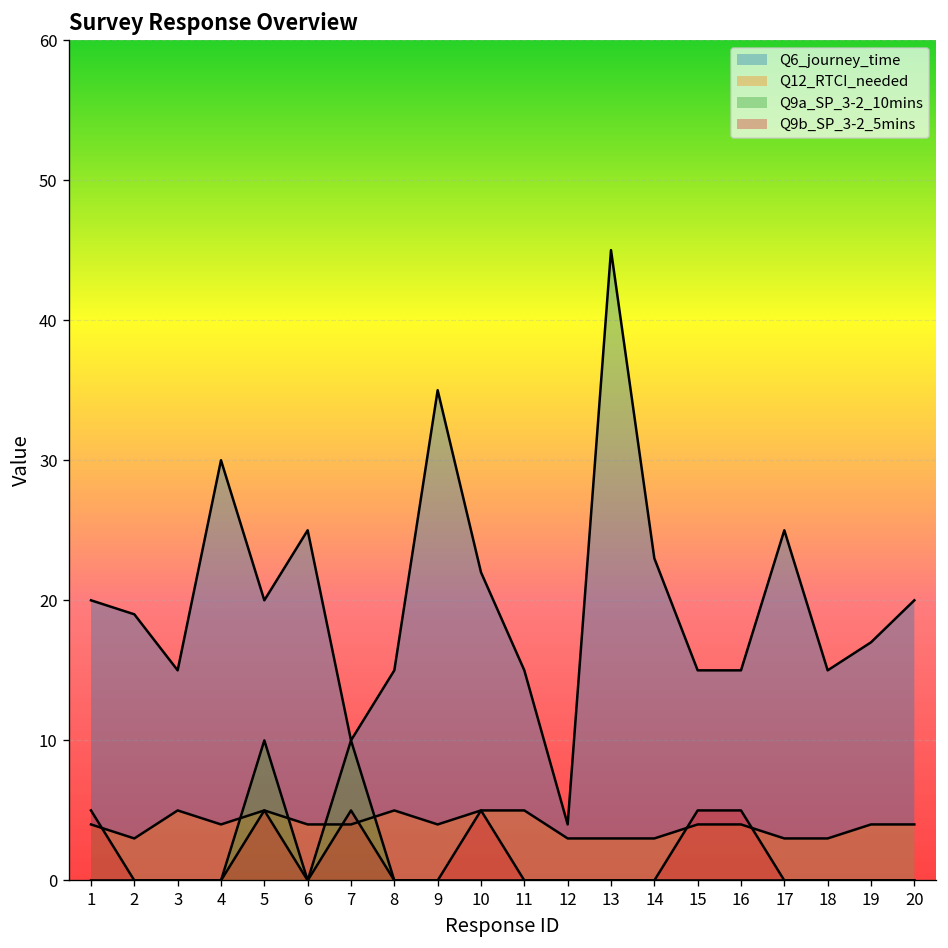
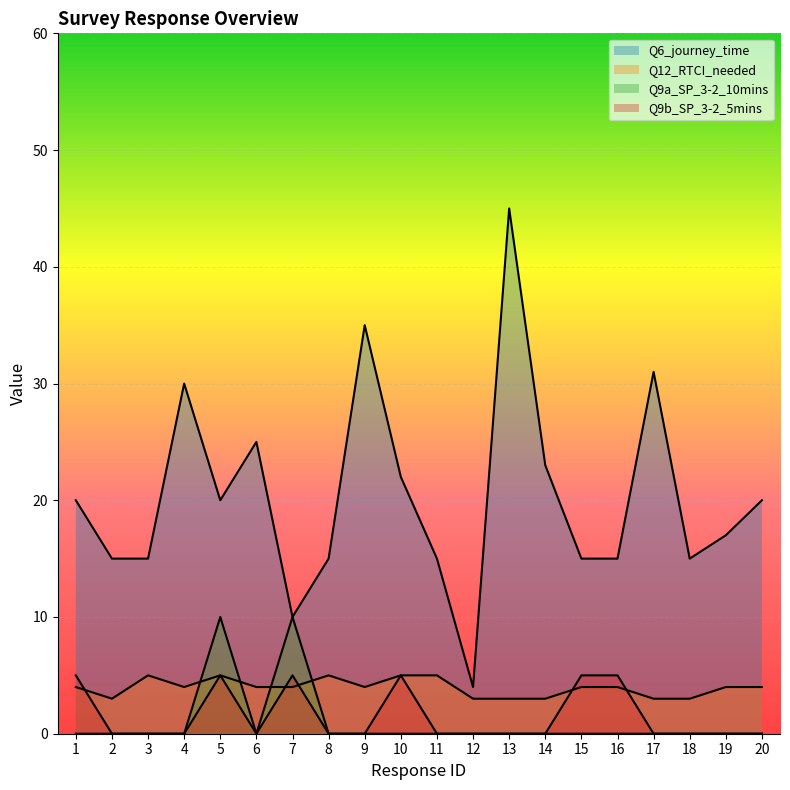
Q6_journey_time, 2: 19 -> 15
Q6_journey_time, 17: 25 -> 31
